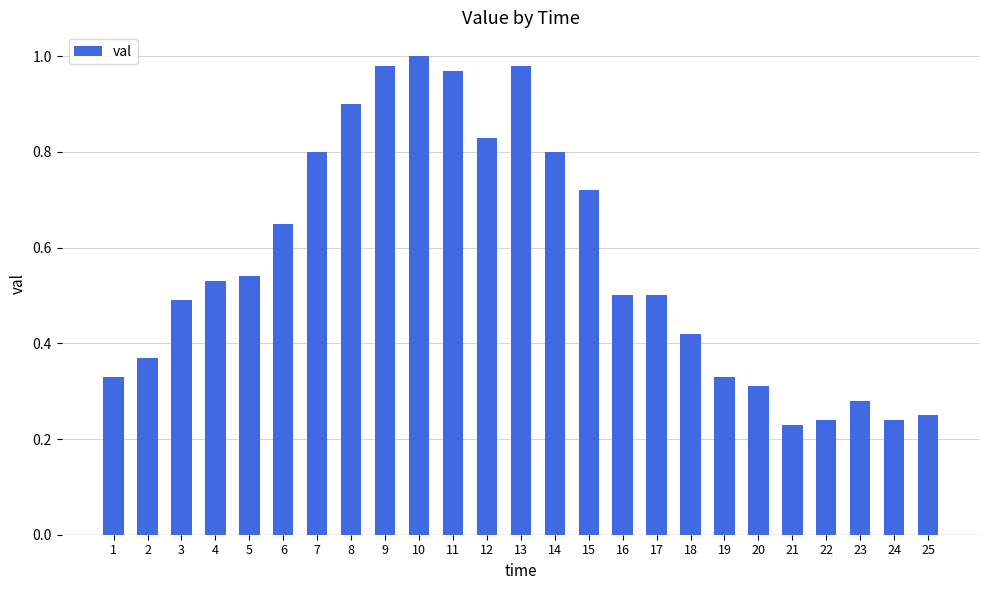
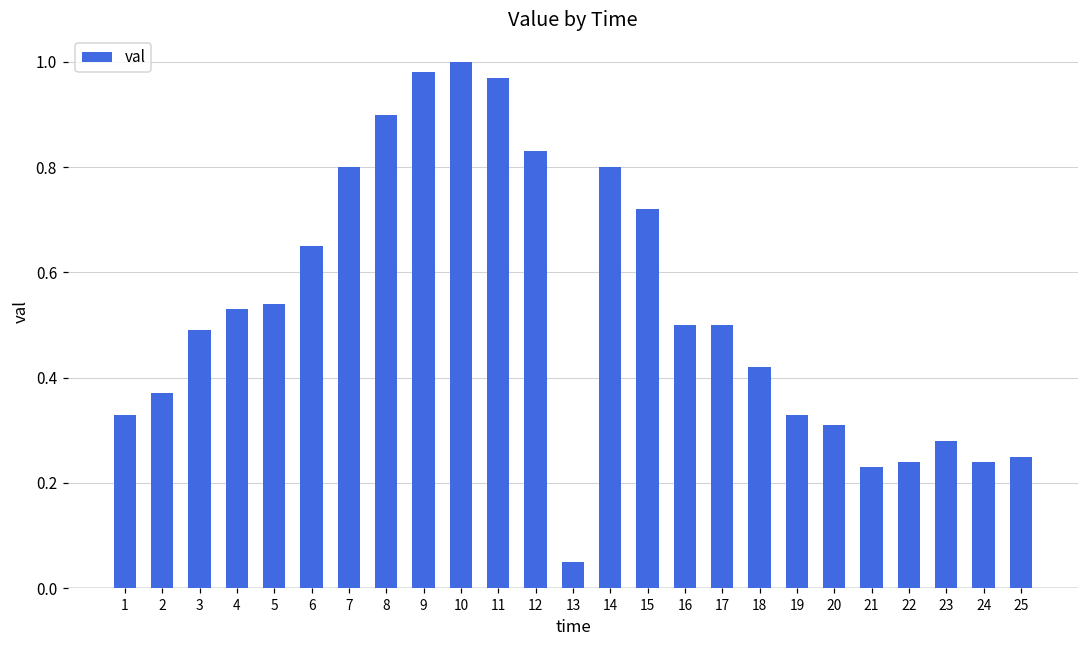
13: 0.98 -> 0.05
